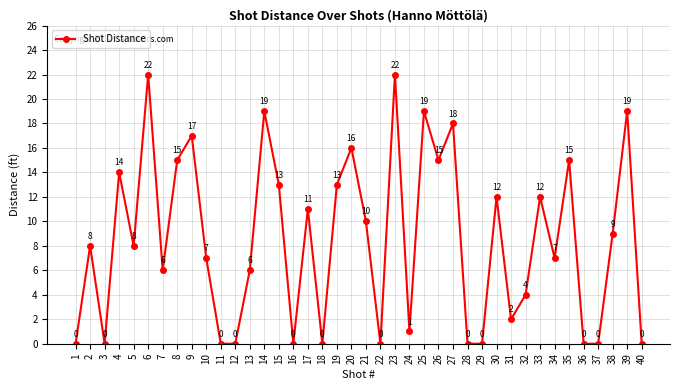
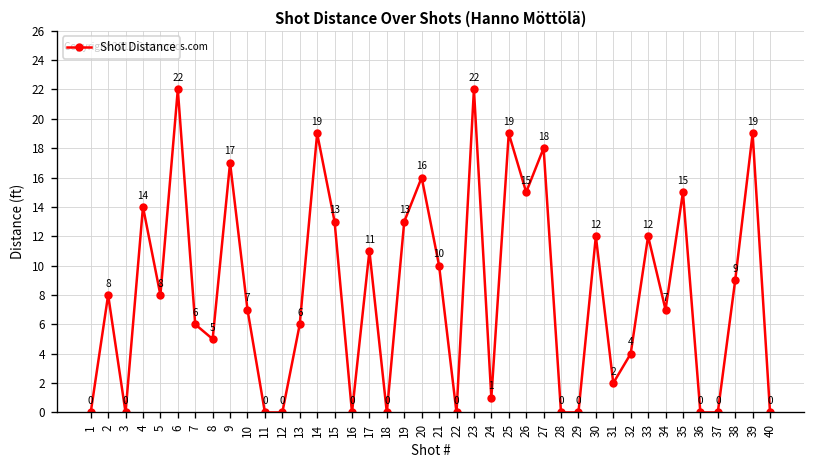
8: 15 -> 5
